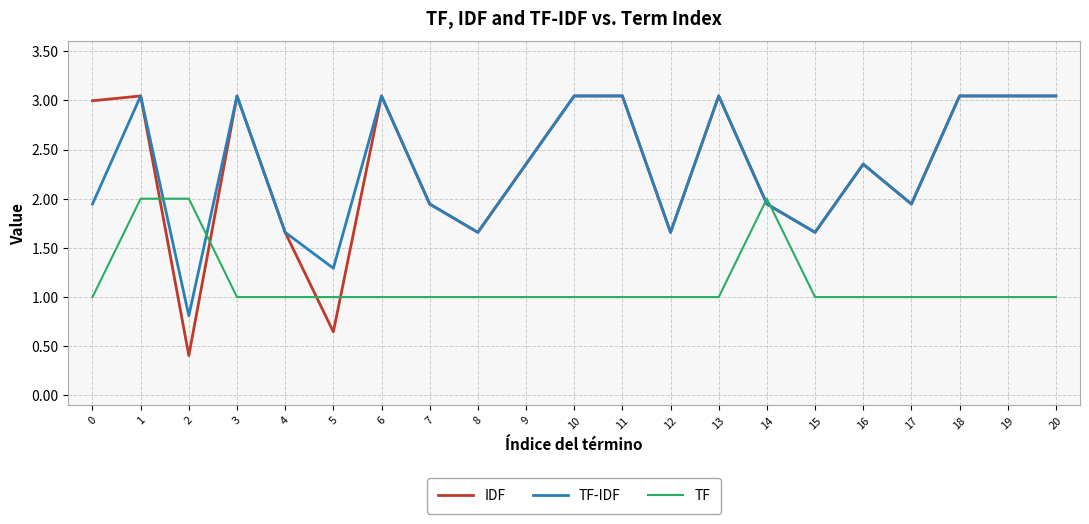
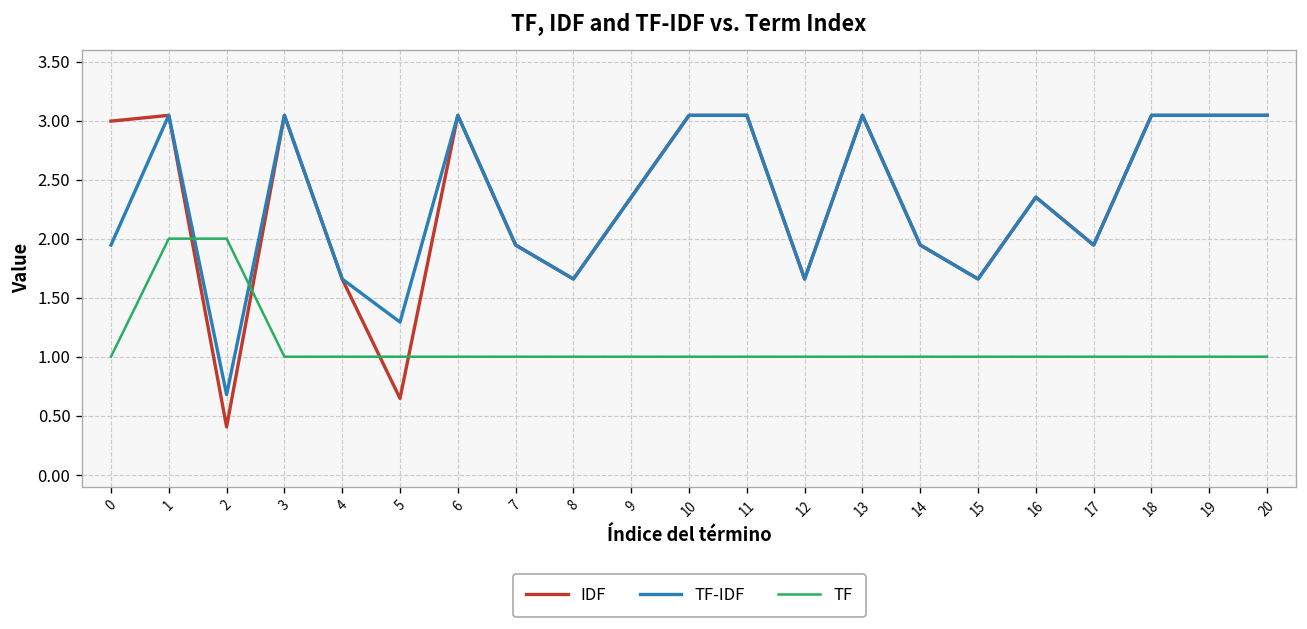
TF-IDF, 2: 0.8 -> 0.7
TF, 14: 2 -> 1
